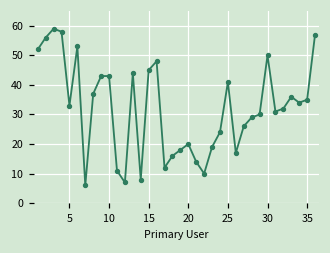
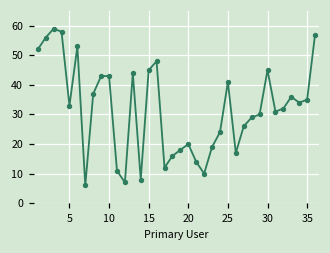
30: 50 -> 45
